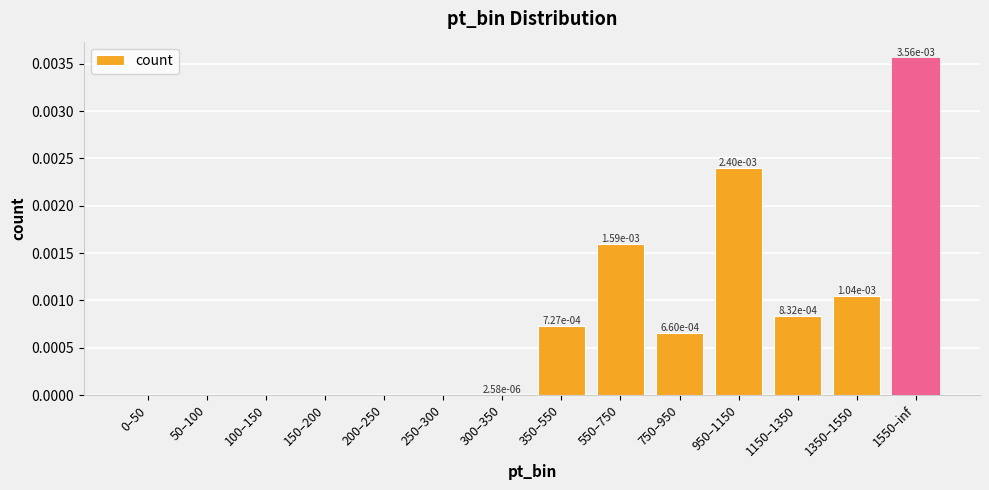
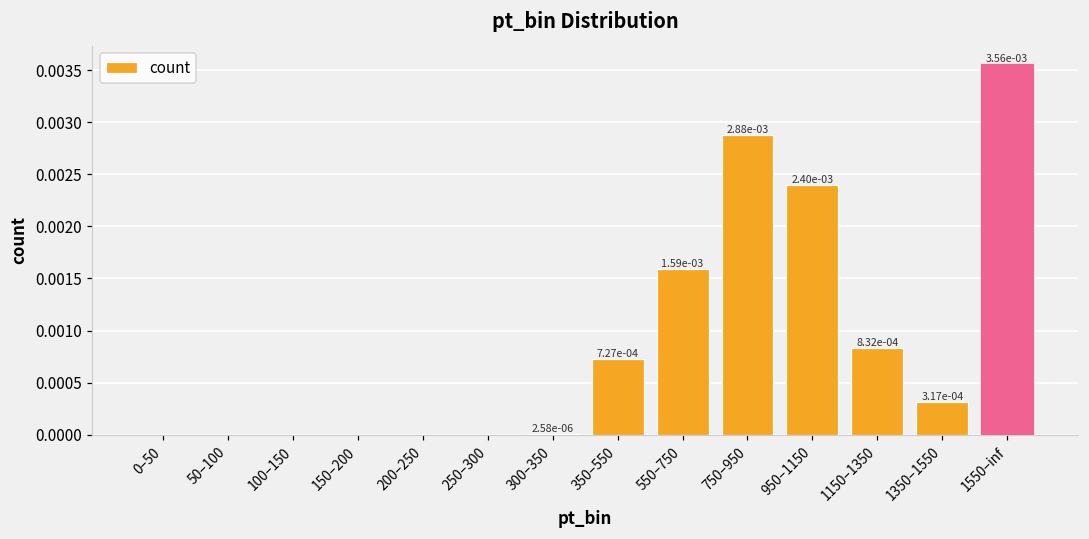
750–950: 6.60e-04 -> 2.88e-03
1350–1550: 1.04e-03 -> 3.17e-04
